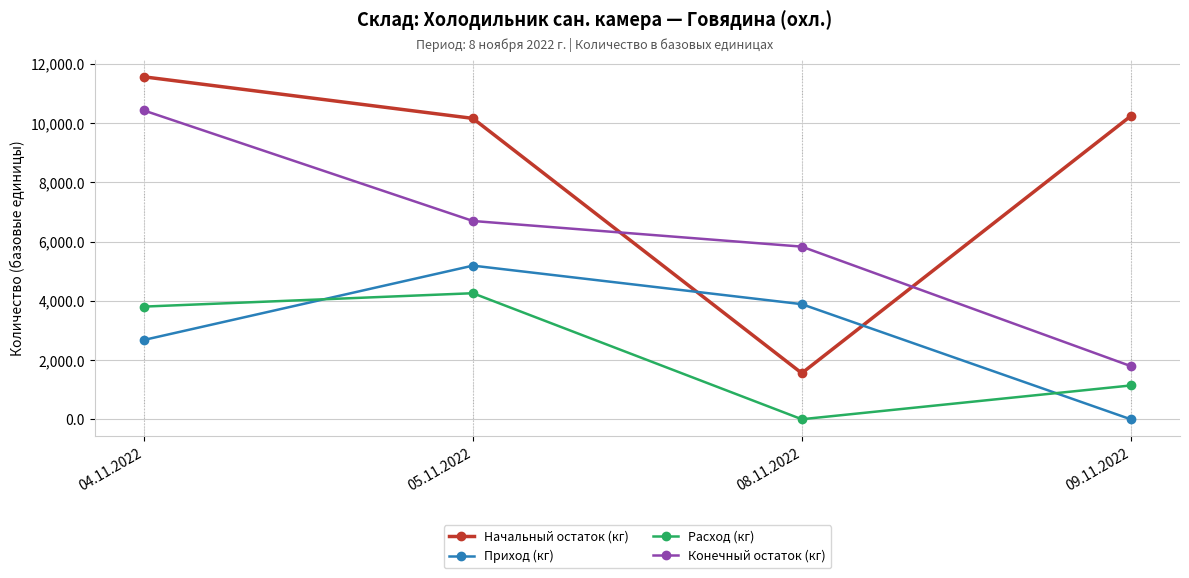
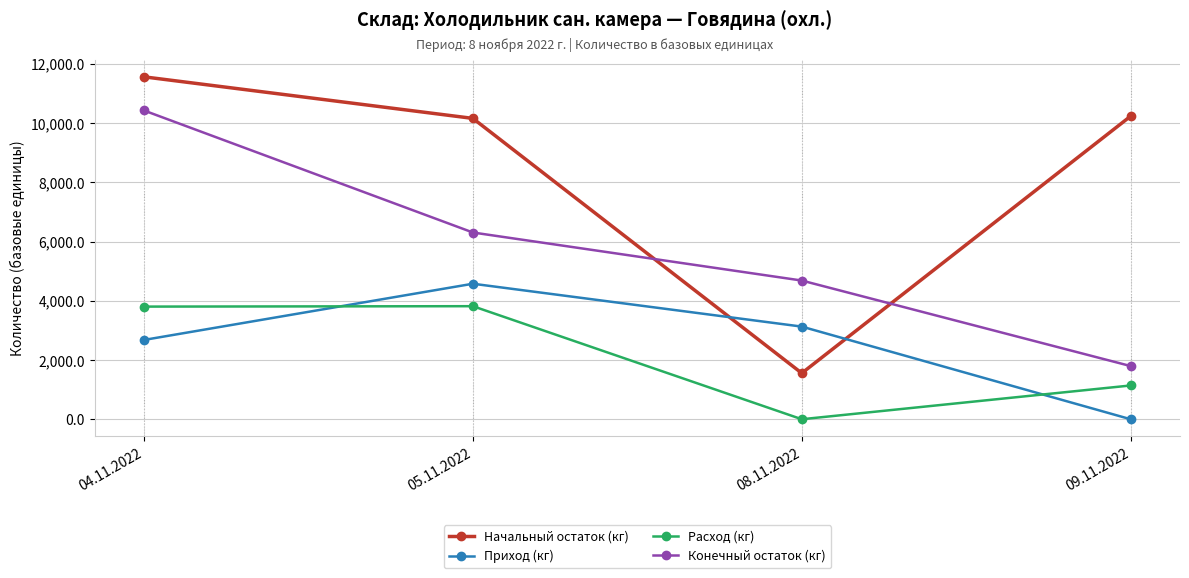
Приход (кг), 05.11.2022: 5,200 -> 4,600
Расход (кг), 05.11.2022: 4,300 -> 3,800
Конечный остаток (кг), 05.11.2022: 6,700 -> 6,300
Приход (кг), 08.11.2022: 3,900 -> 3,100
Конечный остаток (кг), 08.11.2022: 5,800 -> 4,700
